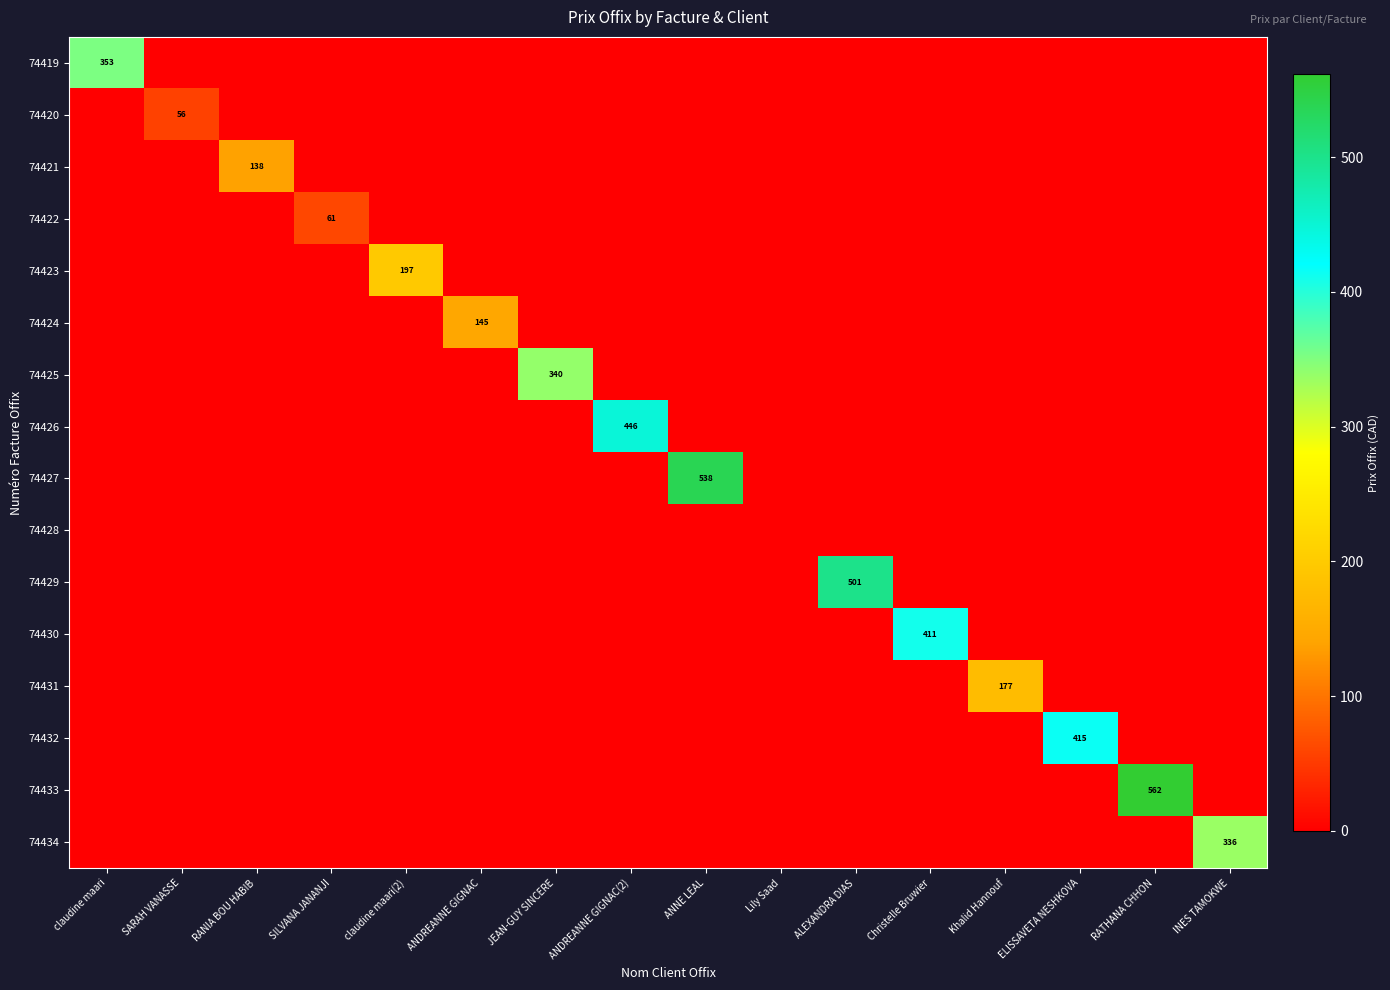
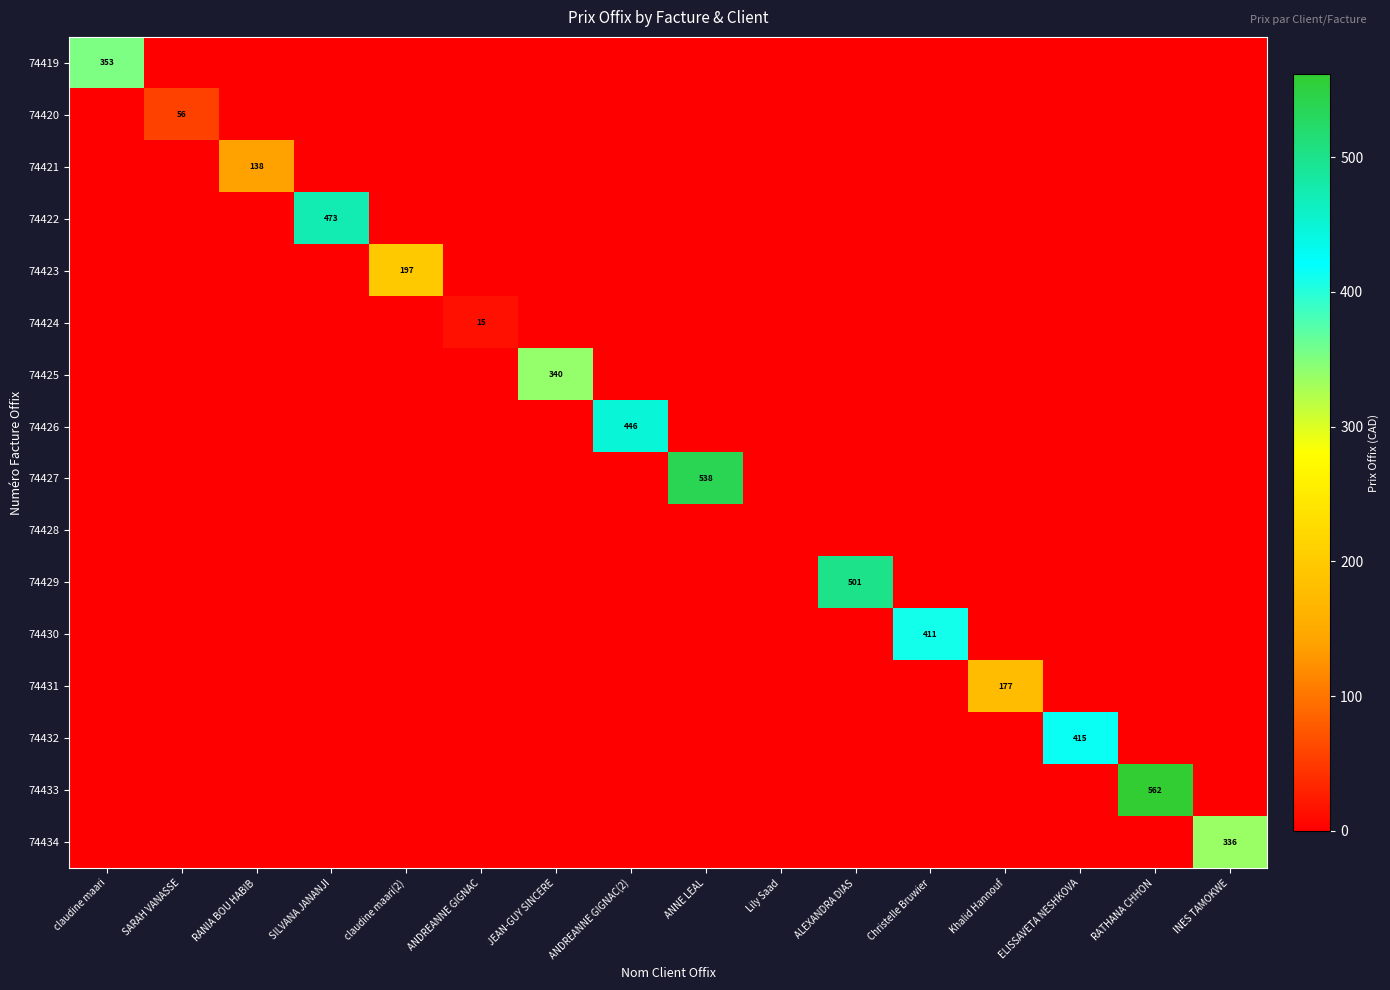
74422, SILVANA JANANJI: 61 -> 473
74424, ANDREANNE GIGNAC: 145 -> 15
